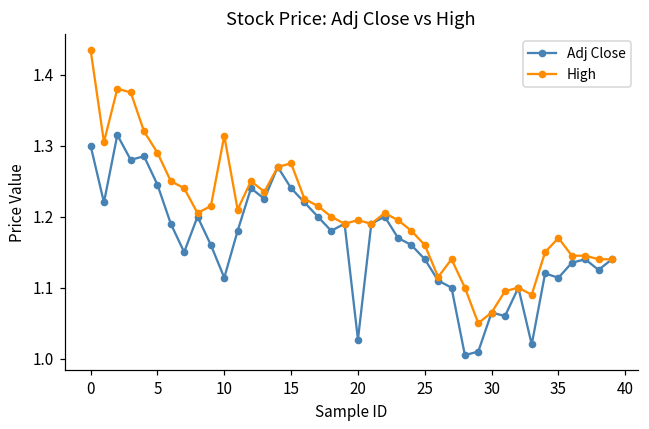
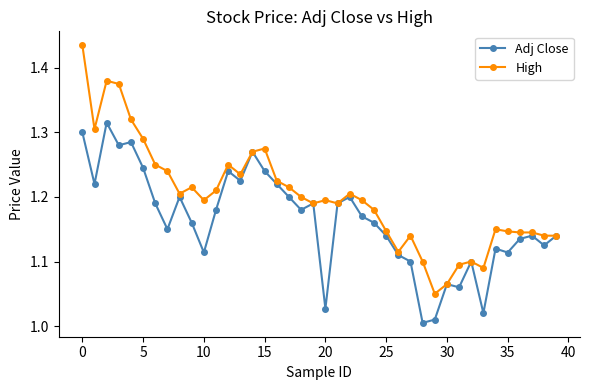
High, 10: 1.31 -> 1.20
High, 25: 1.16 -> 1.15
High, 35: 1.17 -> 1.15
